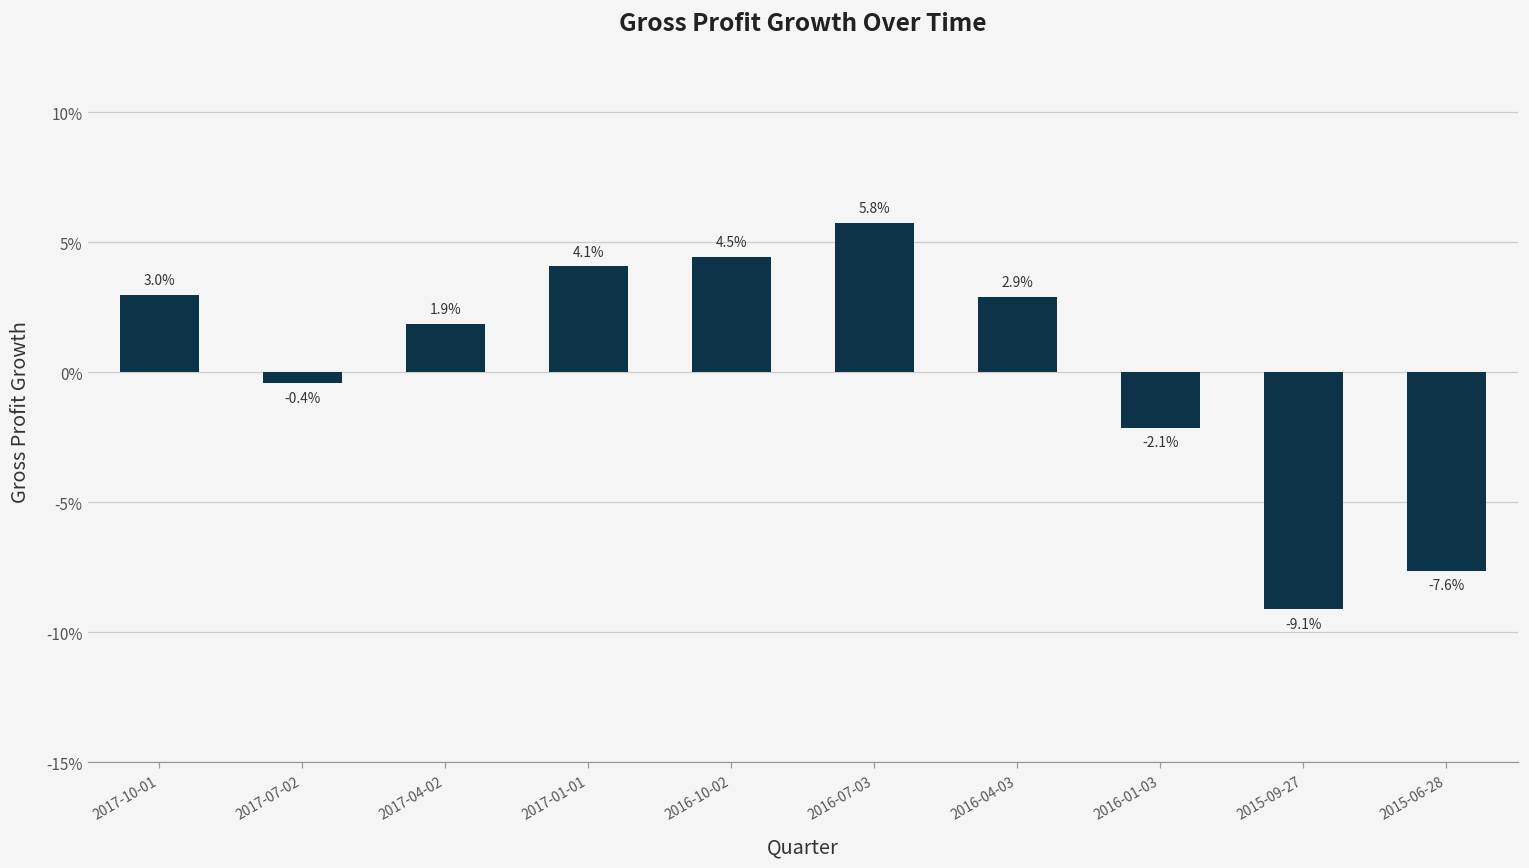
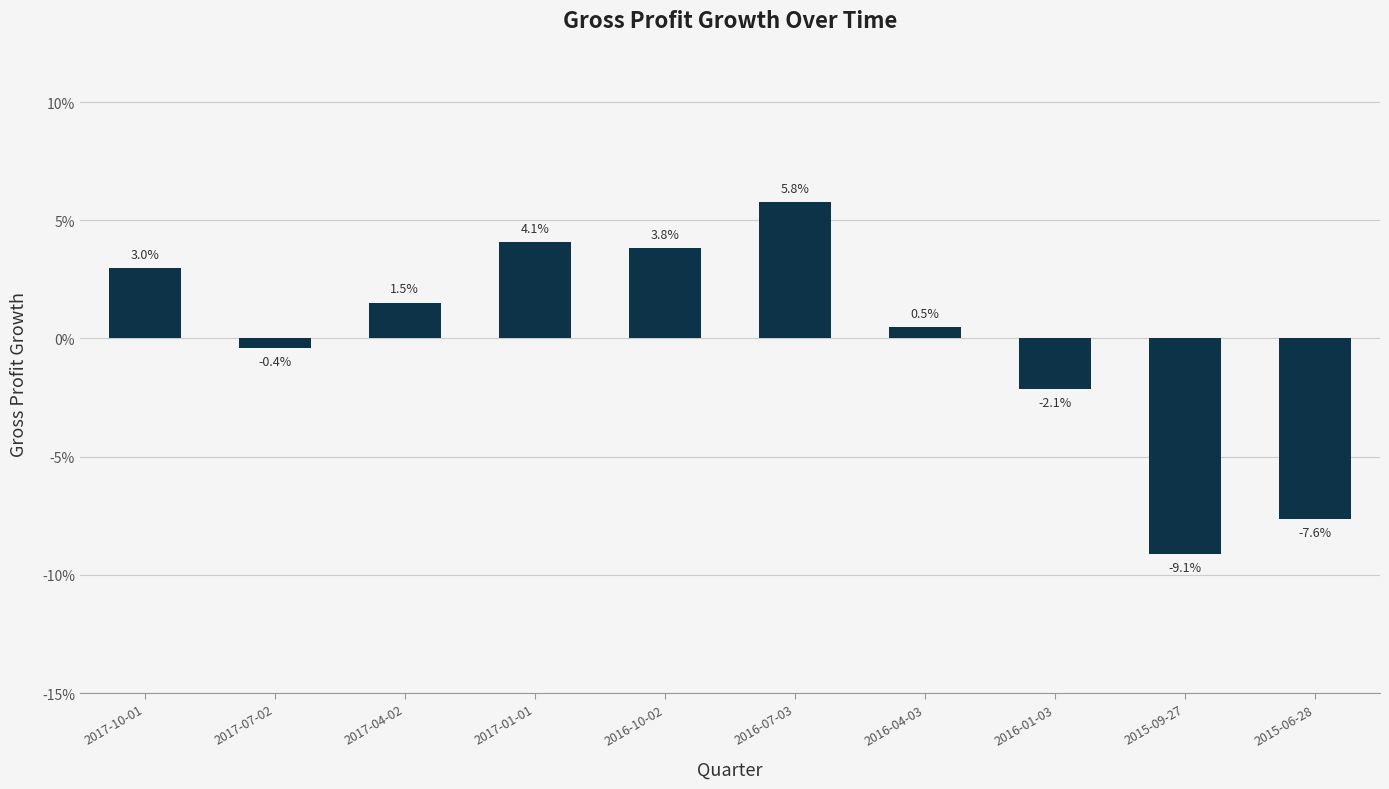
2017-04-02: 1.9% -> 1.5%
2016-10-02: 4.5% -> 3.8%
2016-04-03: 2.9% -> 0.5%
